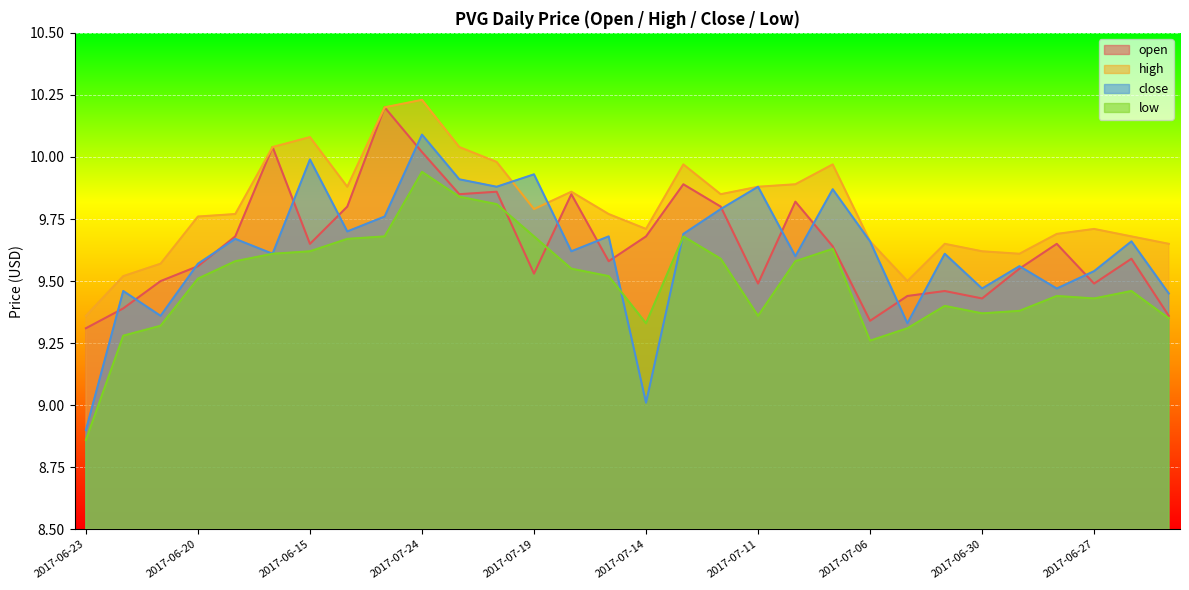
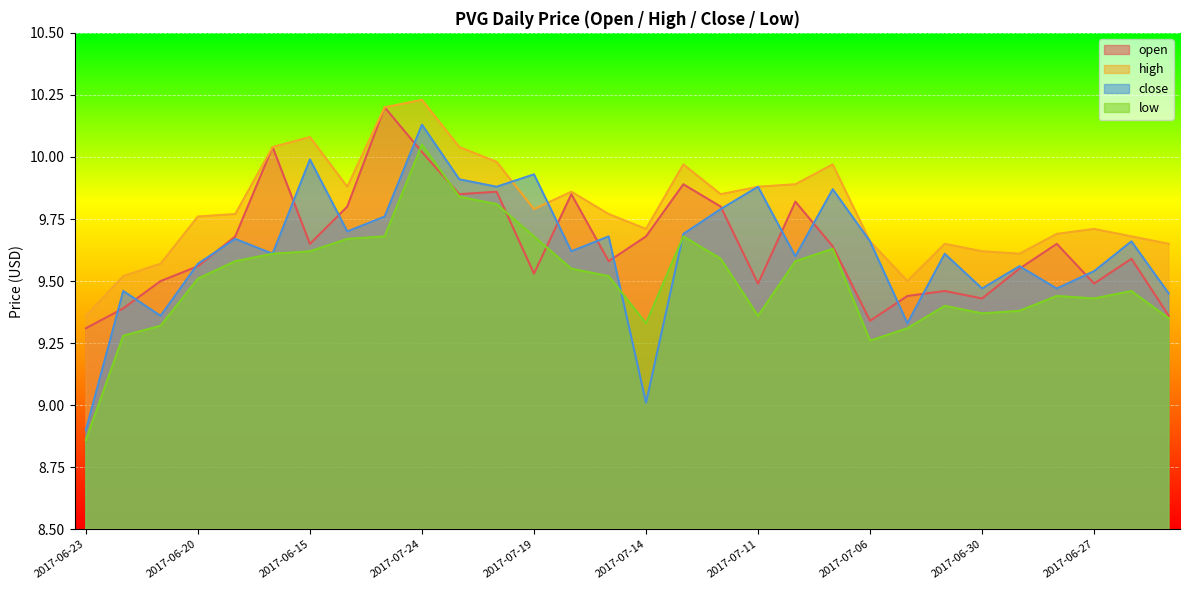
close, 2017-07-24: 10.09 -> 10.13
low, 2017-07-24: 9.94 -> 10.05
